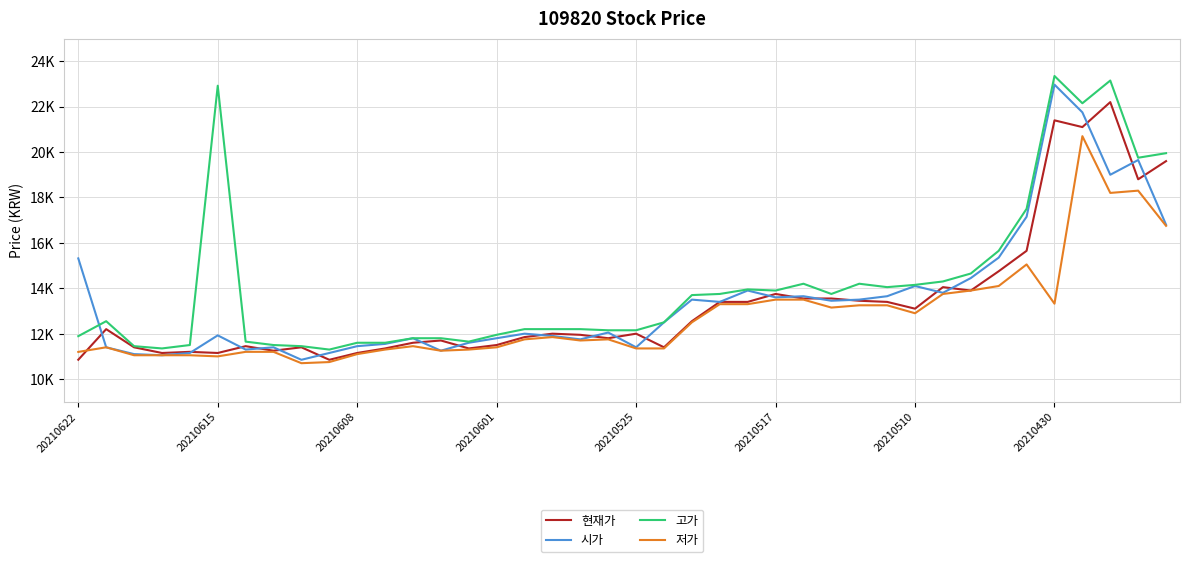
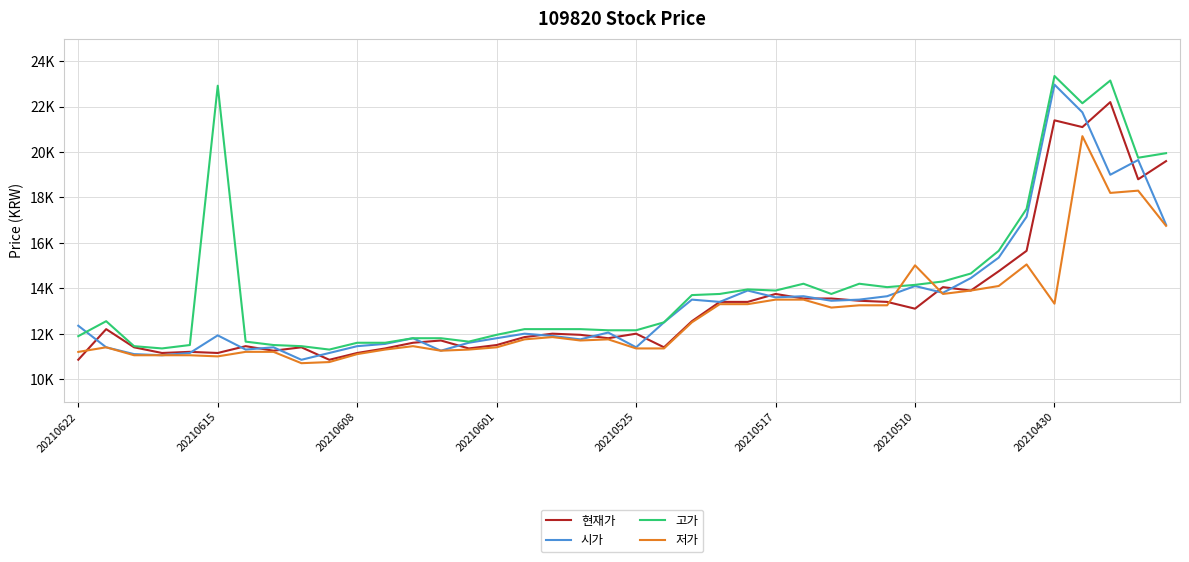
시가, 20210622: 15300 -> 12400
저가, 20210510: 12900 -> 15000
